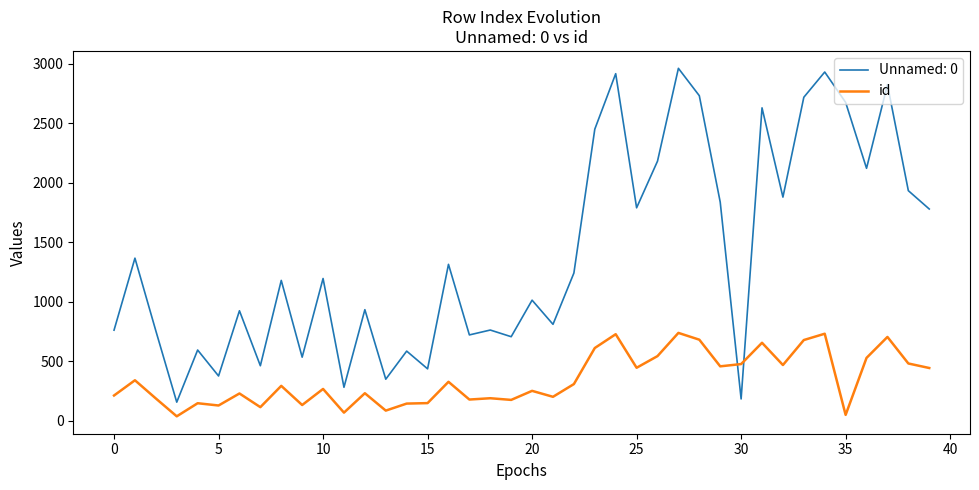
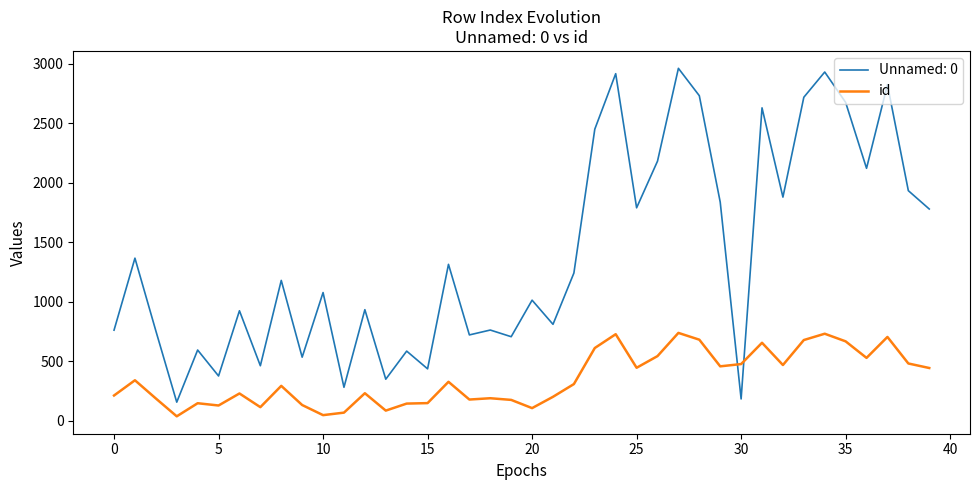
Unnamed: 0, 10: 1200 -> 1080
id, 10: 270 -> 50
id, 20: 250 -> 110
id, 35: 50 -> 670
